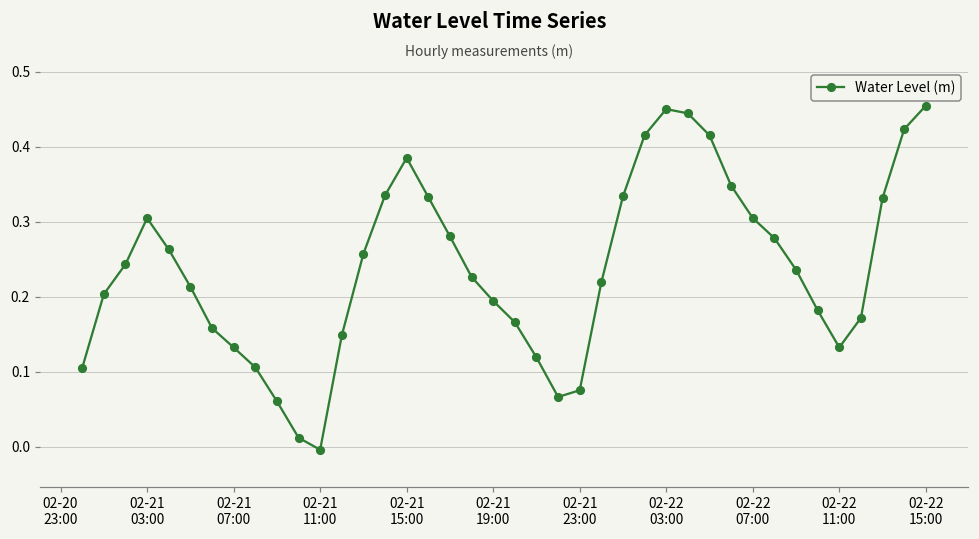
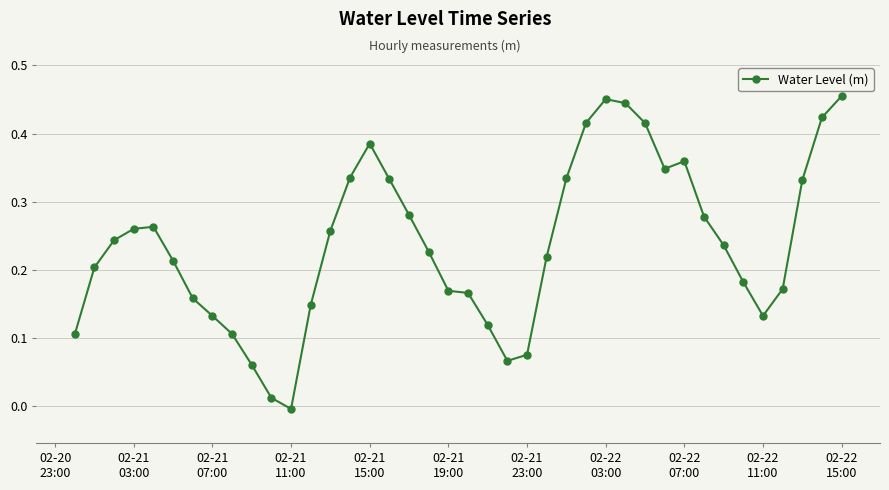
02-21 03:00: 0.30 -> 0.26
02-21 19:00: 0.19 -> 0.17
02-22 07:00: 0.31 -> 0.36
